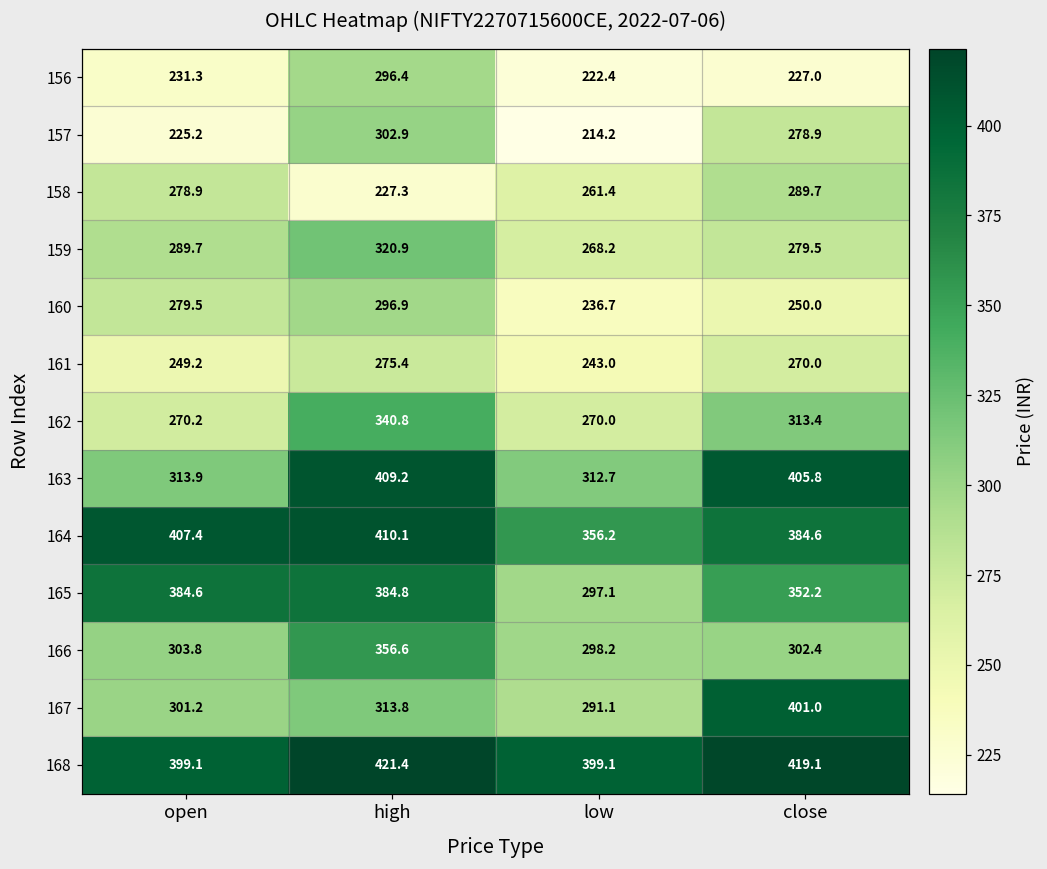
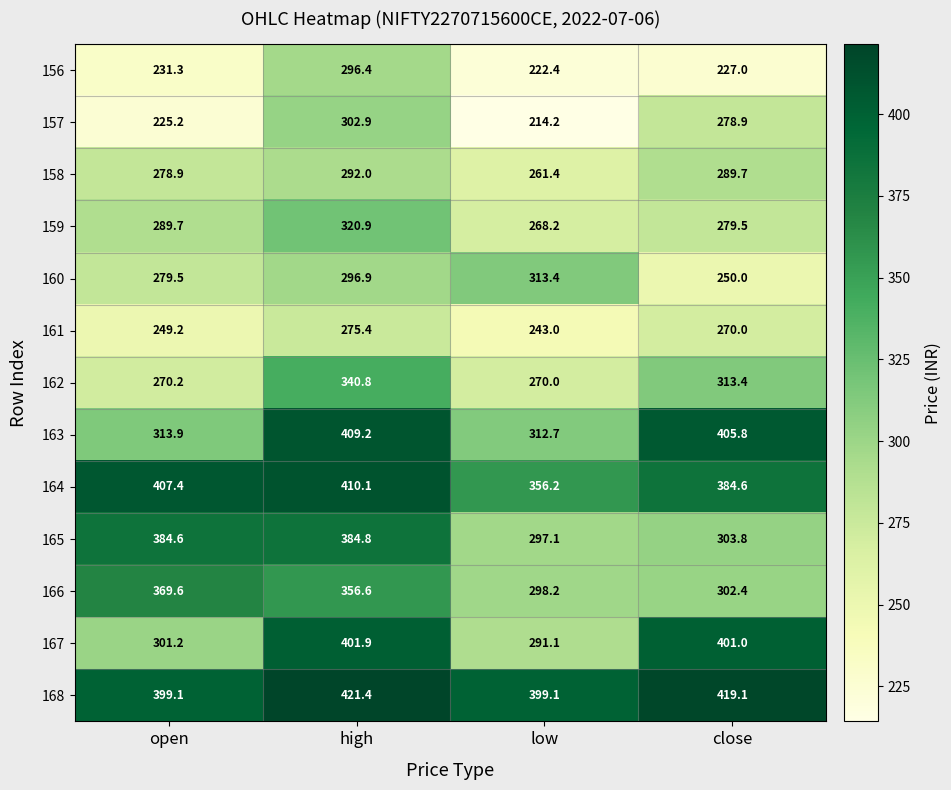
158, high: 227.3 -> 292.0
160, low: 236.7 -> 313.4
165, close: 352.2 -> 303.8
166, open: 303.8 -> 369.6
167, high: 313.8 -> 401.9
